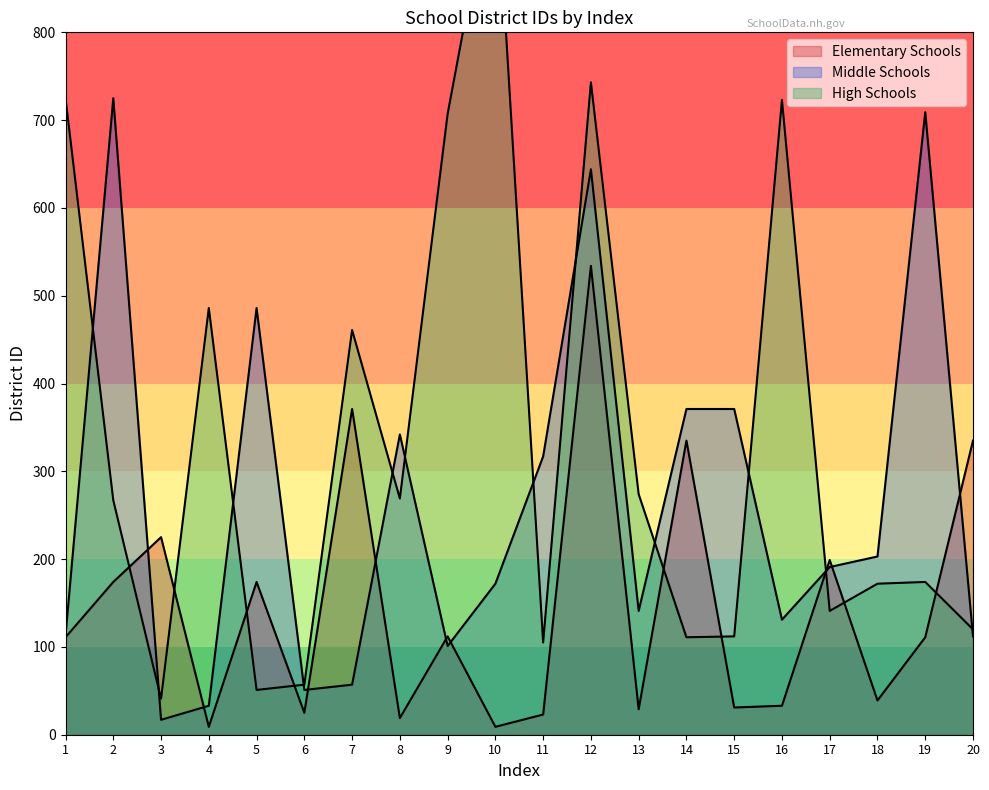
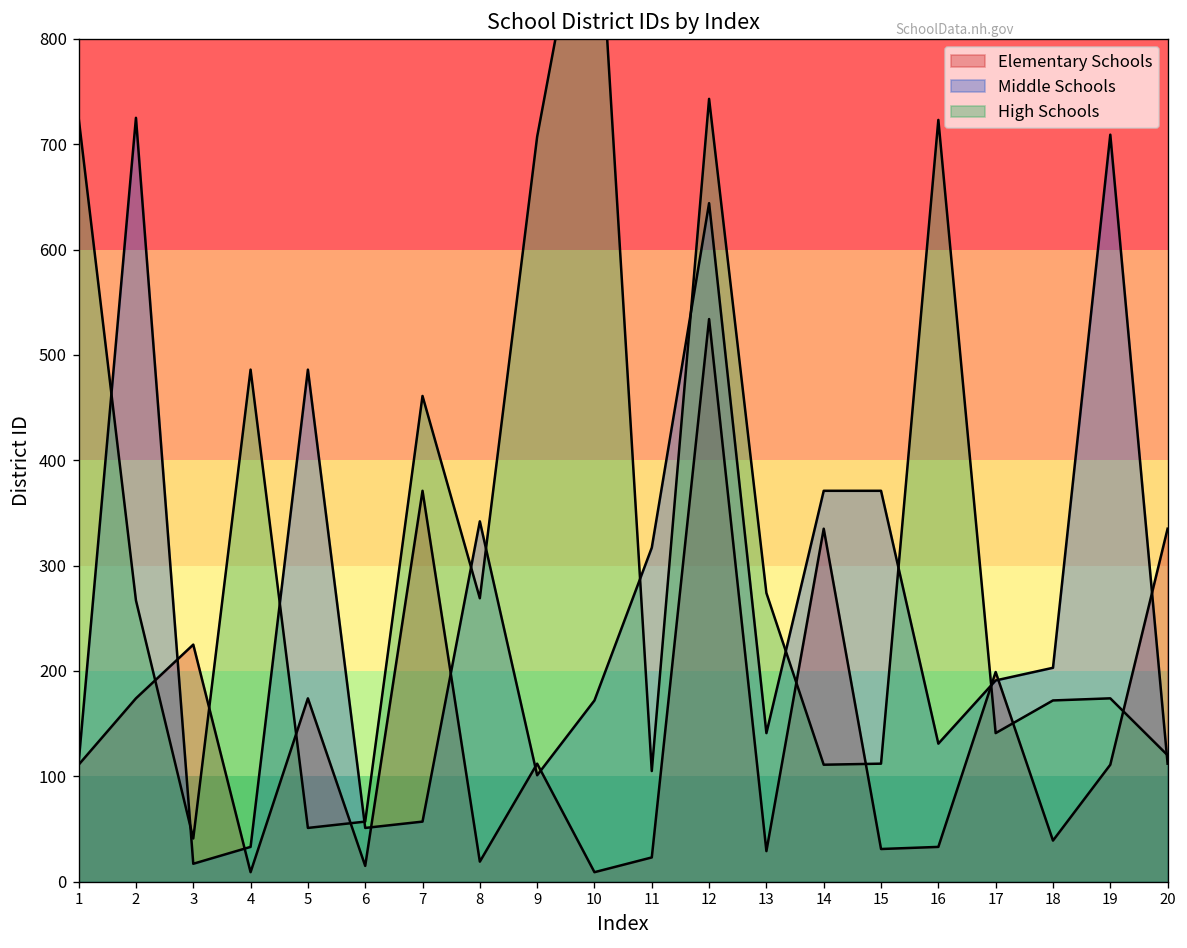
Elementary Schools, 6: 30 -> 20
